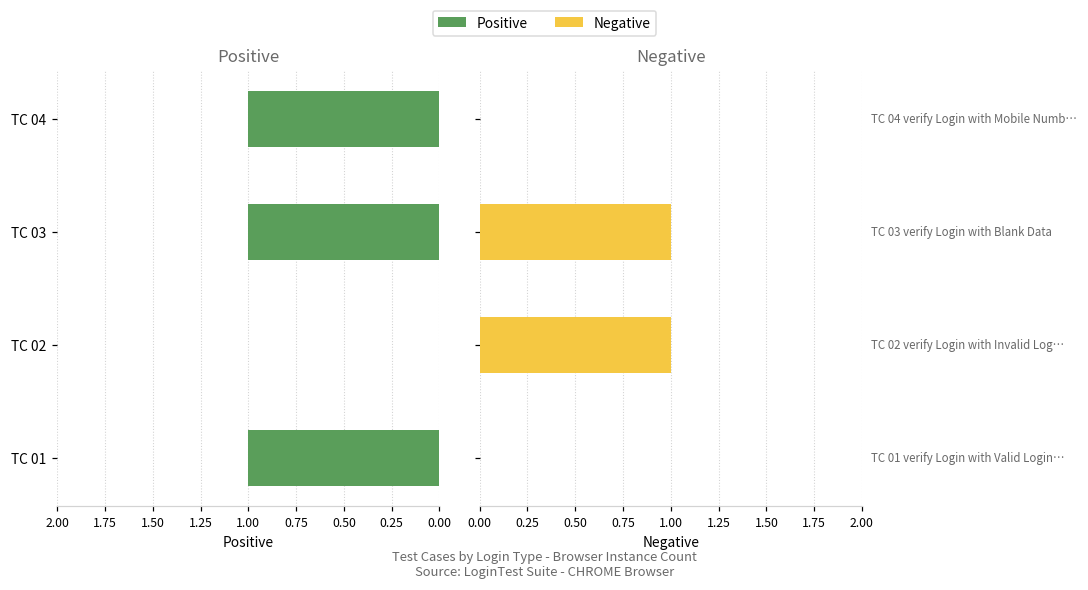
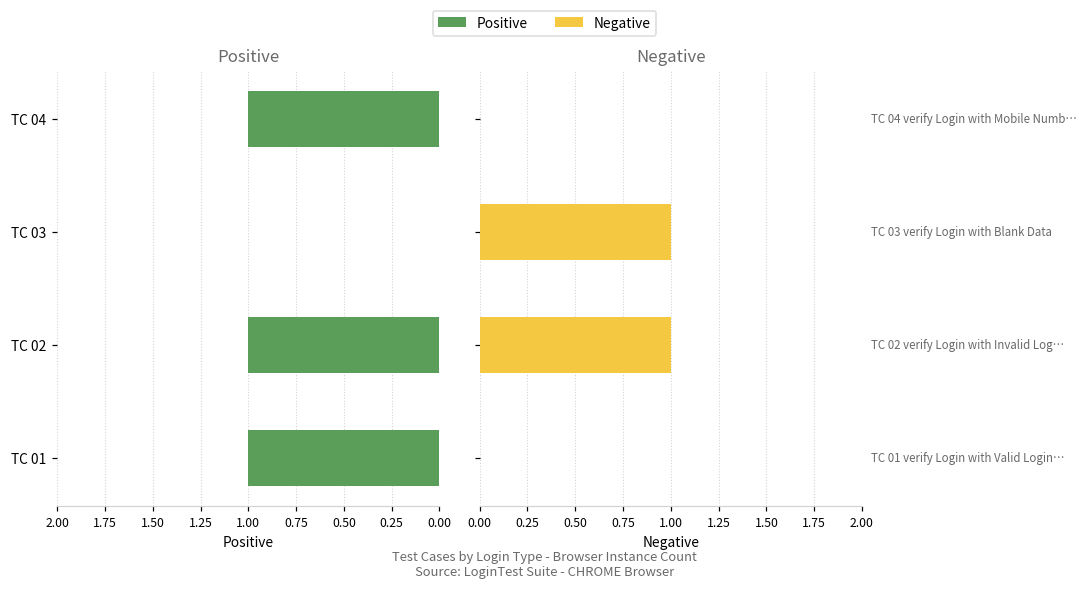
Positive, TC 03: 1 -> 0
Positive, TC 02: 0 -> 1
